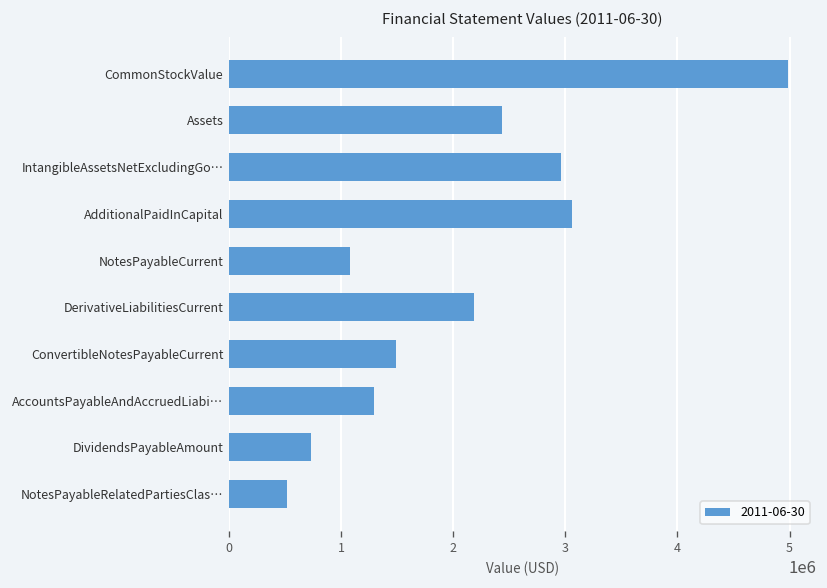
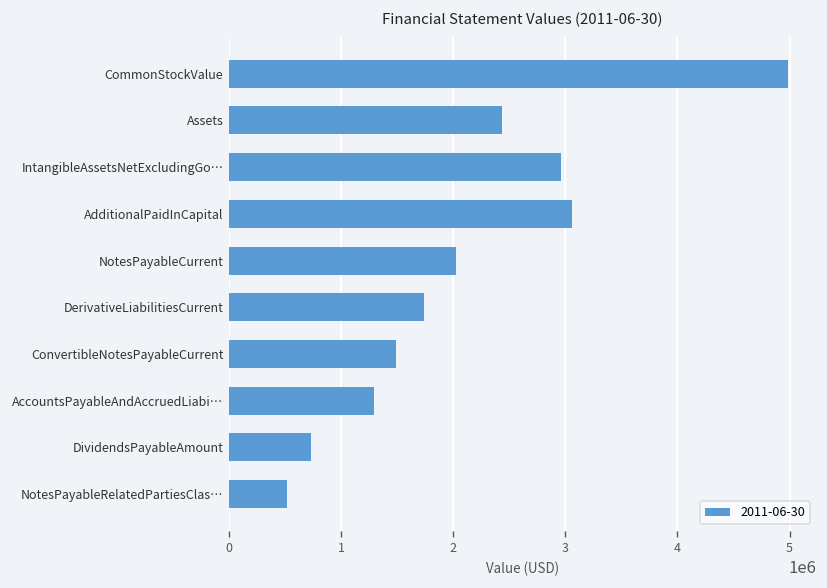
NotesPayableCurrent: 1100000 -> 2000000
DerivativeLiabilitiesCurrent: 2200000 -> 1700000
